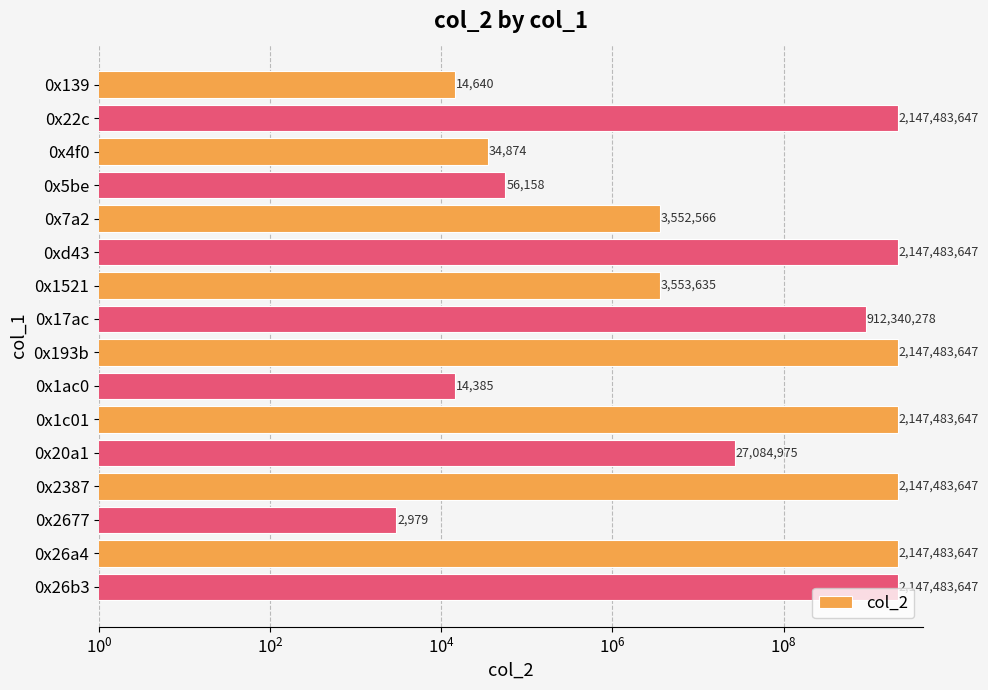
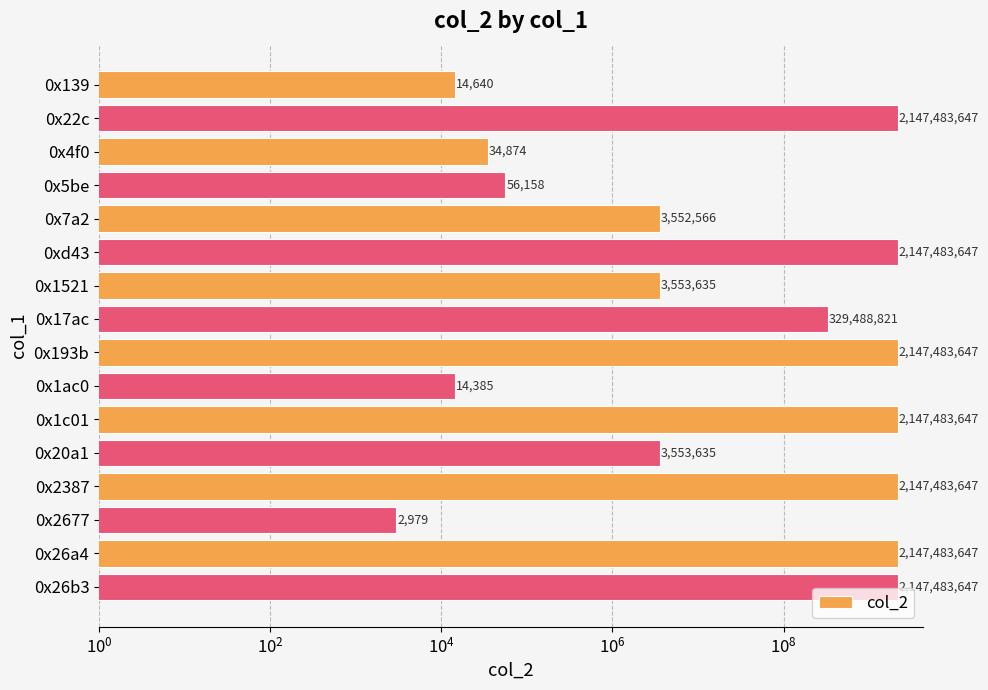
0x17ac: 912,340,278 -> 329,488,821
0x20a1: 27,084,975 -> 3,553,635
